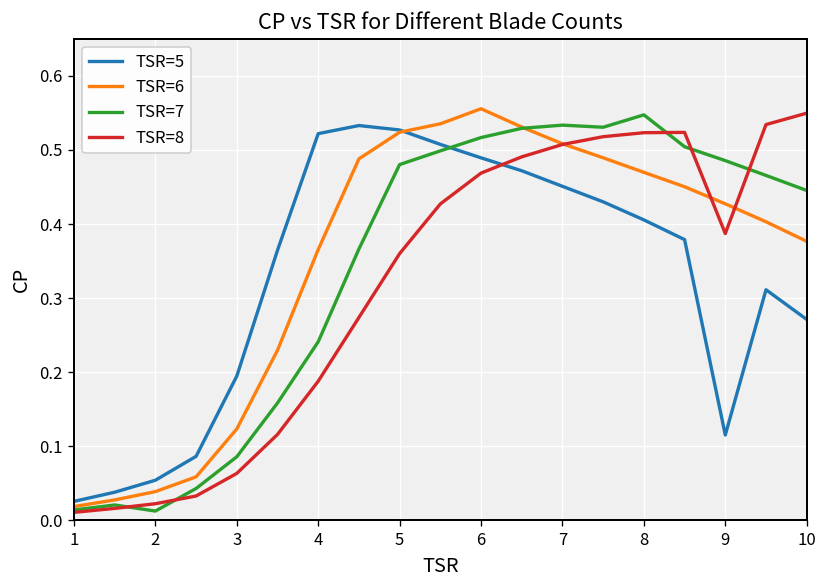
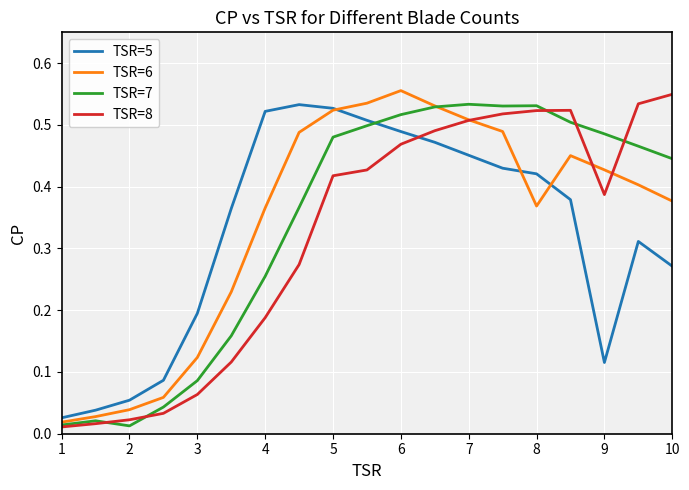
TSR=7, 4: 0.24 -> 0.25
TSR=8, 5: 0.36 -> 0.42
TSR=5, 8: 0.41 -> 0.42
TSR=6, 8: 0.47 -> 0.37
TSR=7, 8: 0.55 -> 0.53
